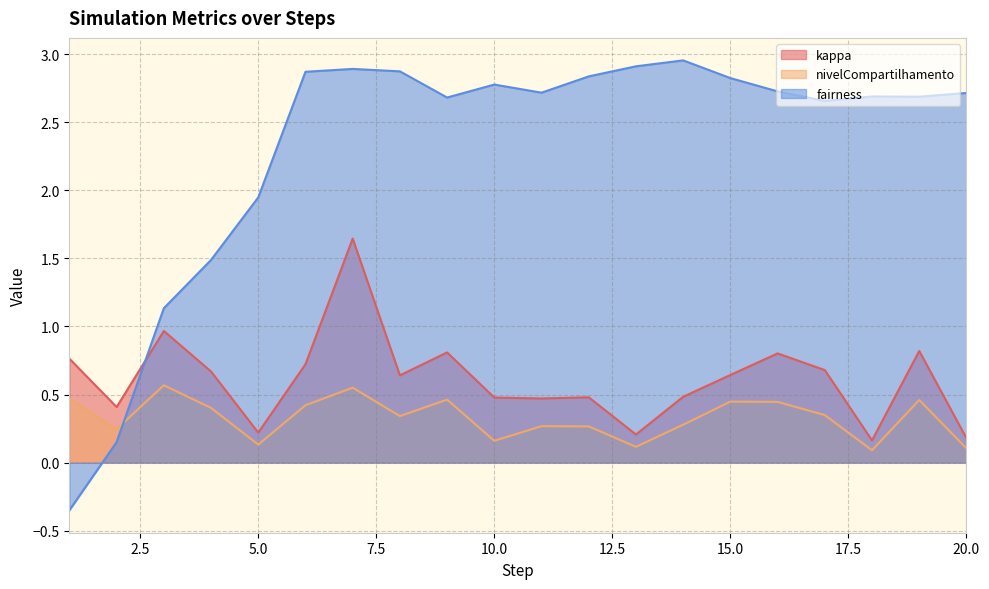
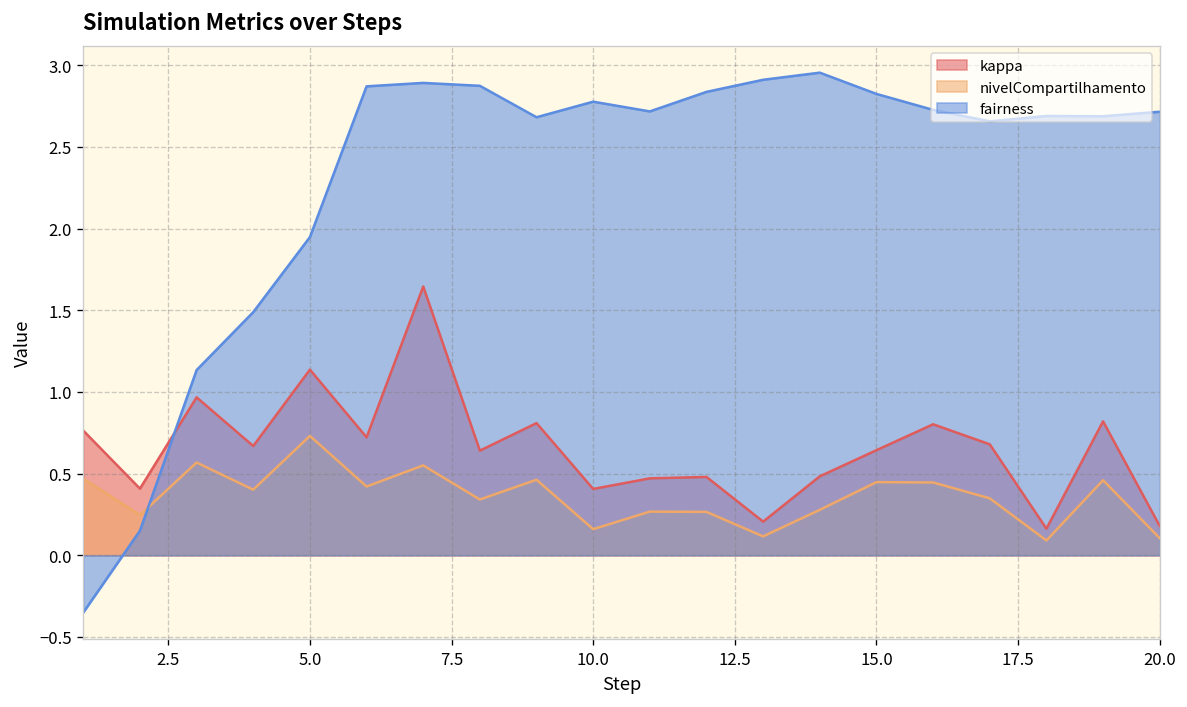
kappa, 5.0: 0.22 -> 1.14
nivelCompartilhamento, 5.0: 0.13 -> 0.73
kappa, 10.0: 0.48 -> 0.41
